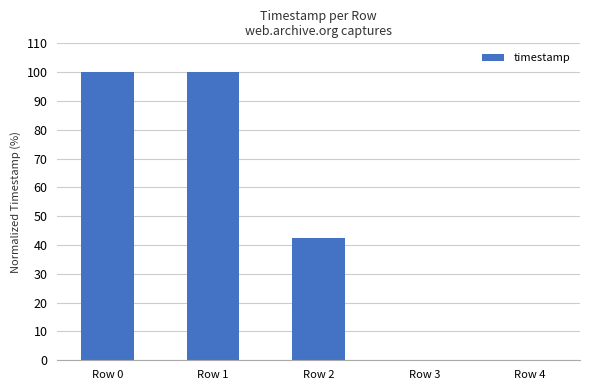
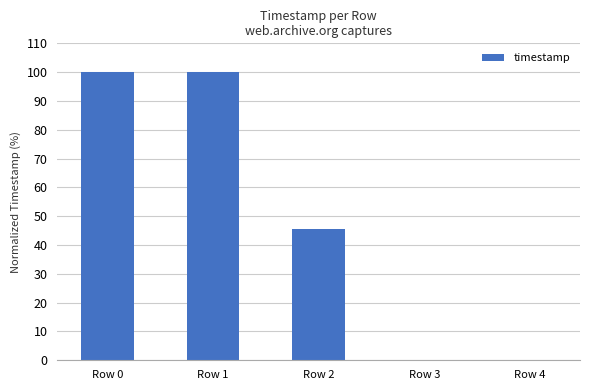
Row 2: 42 -> 45
